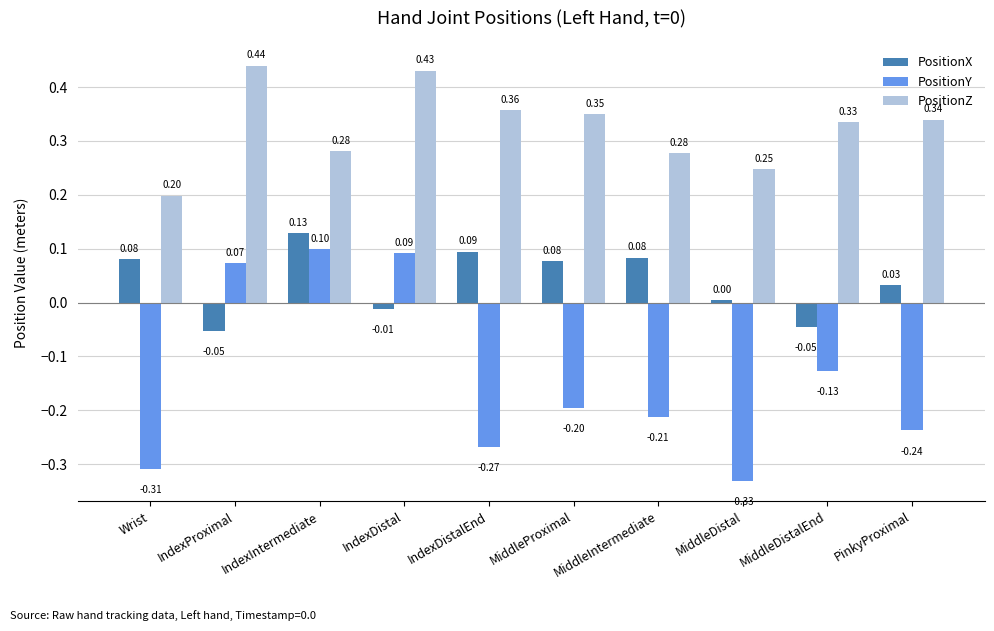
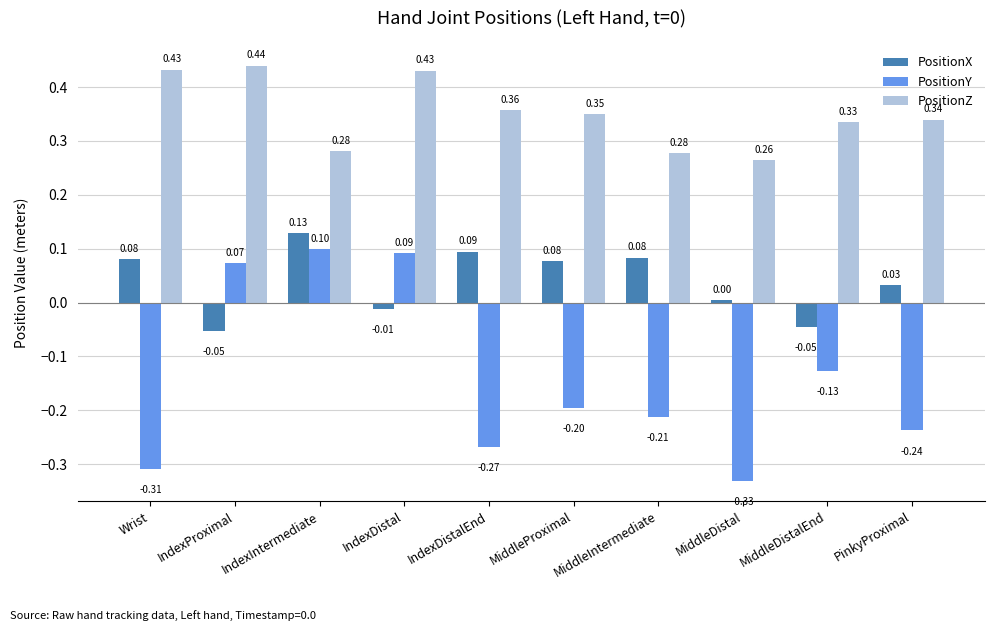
PositionZ, Wrist: 0.20 -> 0.43
PositionZ, MiddleDistal: 0.25 -> 0.26
